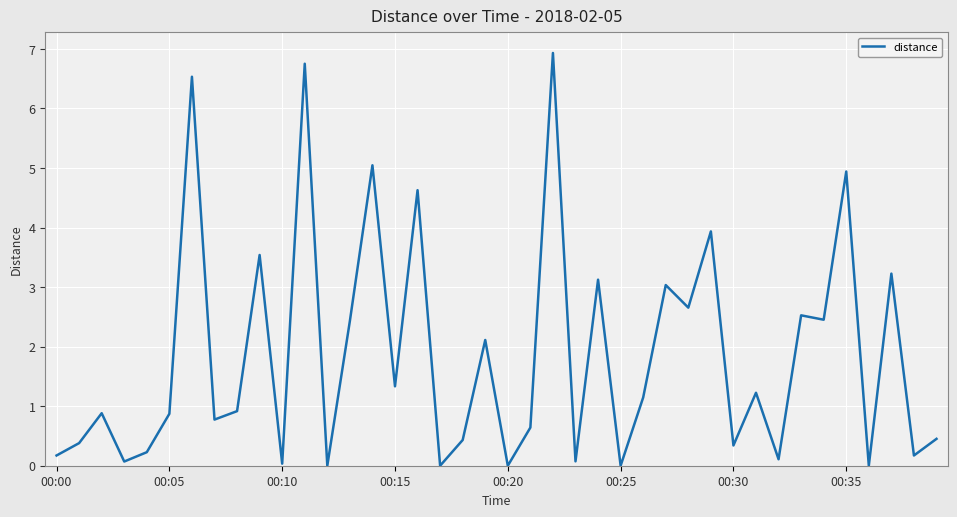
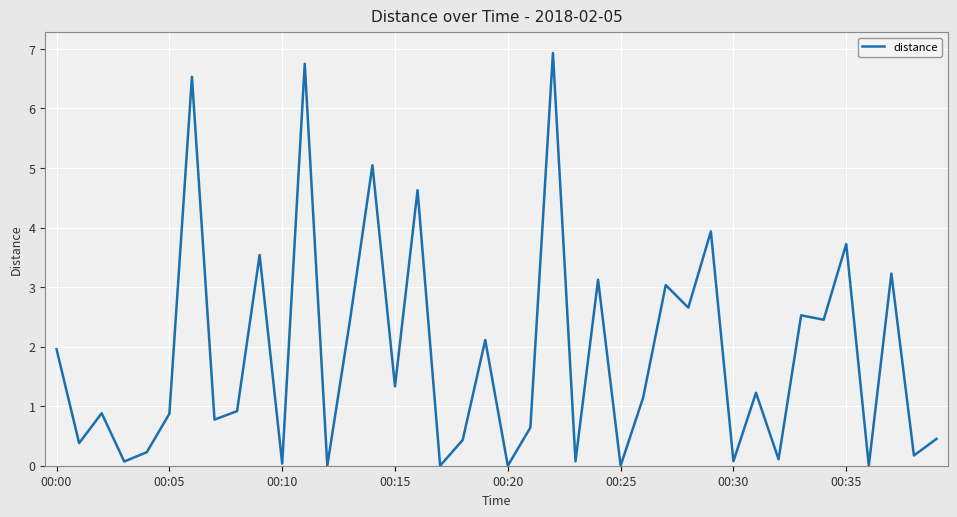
00:00: 0.2 -> 2.0
00:30: 0.3 -> 0.1
00:35: 4.9 -> 3.7
